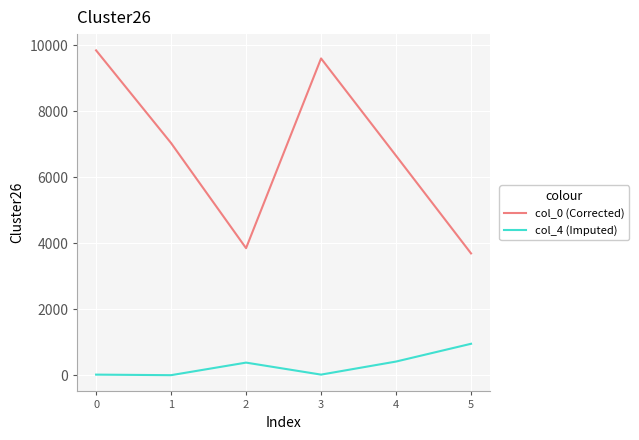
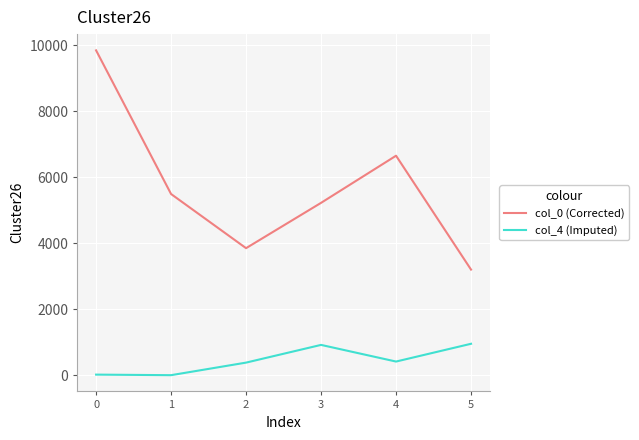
col_0 (Corrected), 1: 7000 -> 5500
col_0 (Corrected), 3: 9600 -> 5200
col_4 (Imputed), 3: 0 -> 900
col_0 (Corrected), 5: 3700 -> 3200
